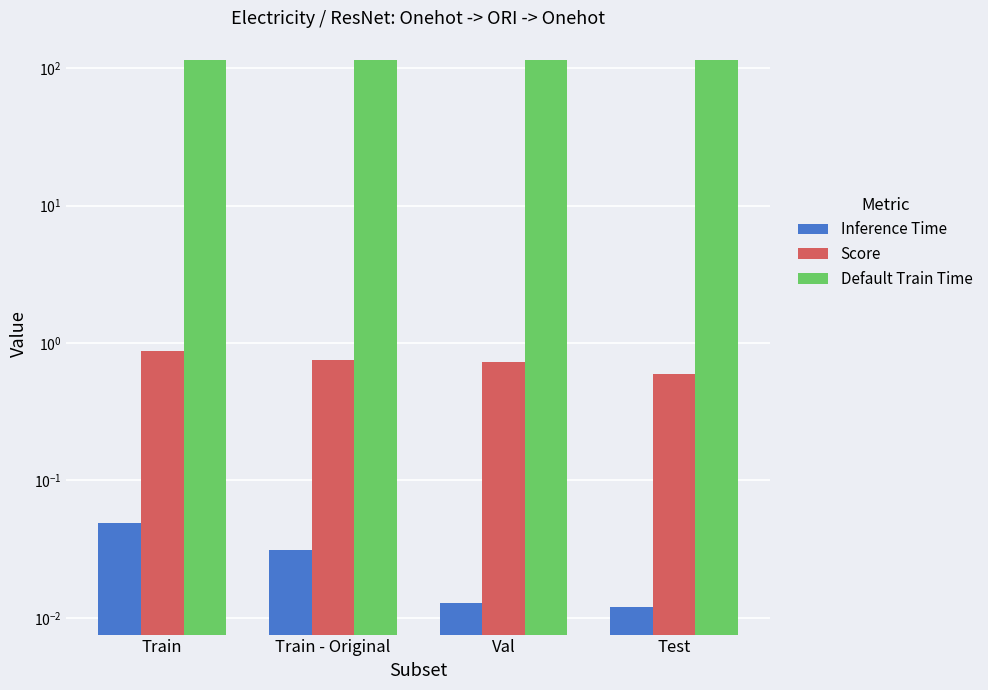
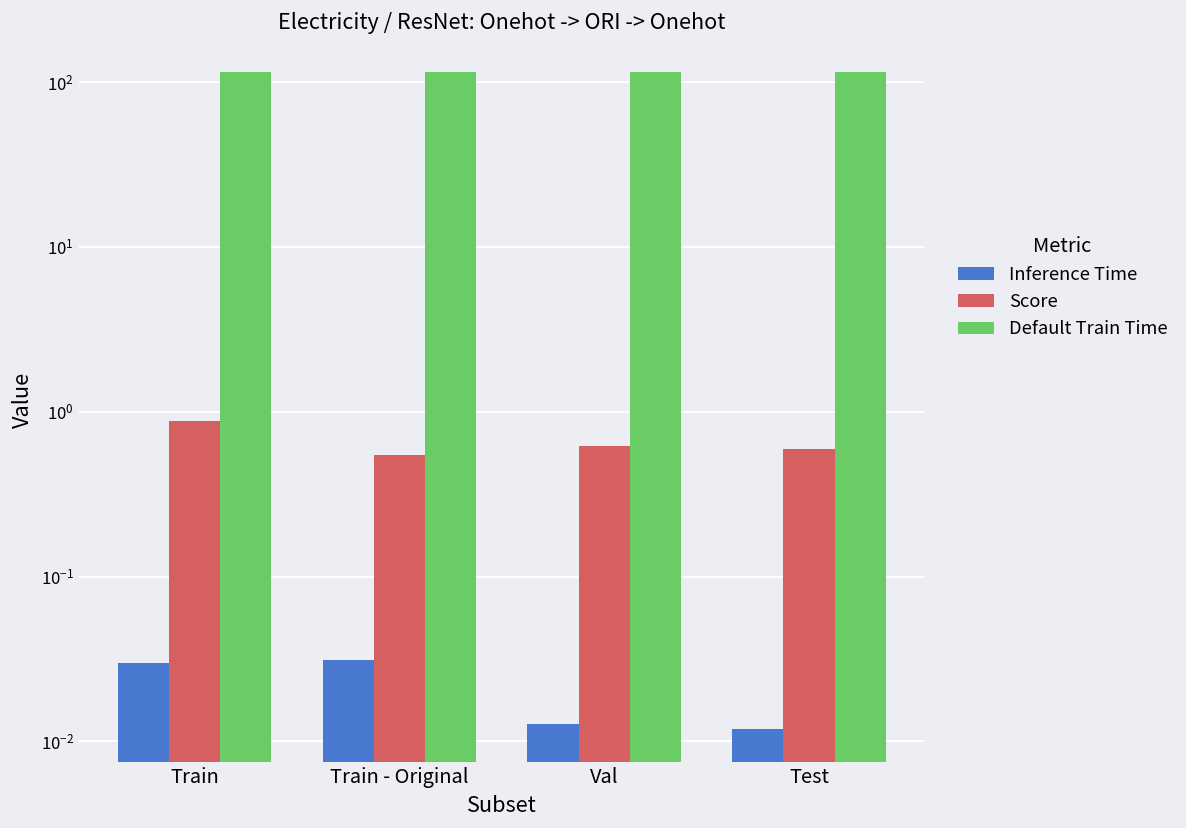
Inference Time, Train: 0.049 -> 0.030
Score, Train - Original: 0.8 -> 0.54
Score, Val: 0.7 -> 0.6
